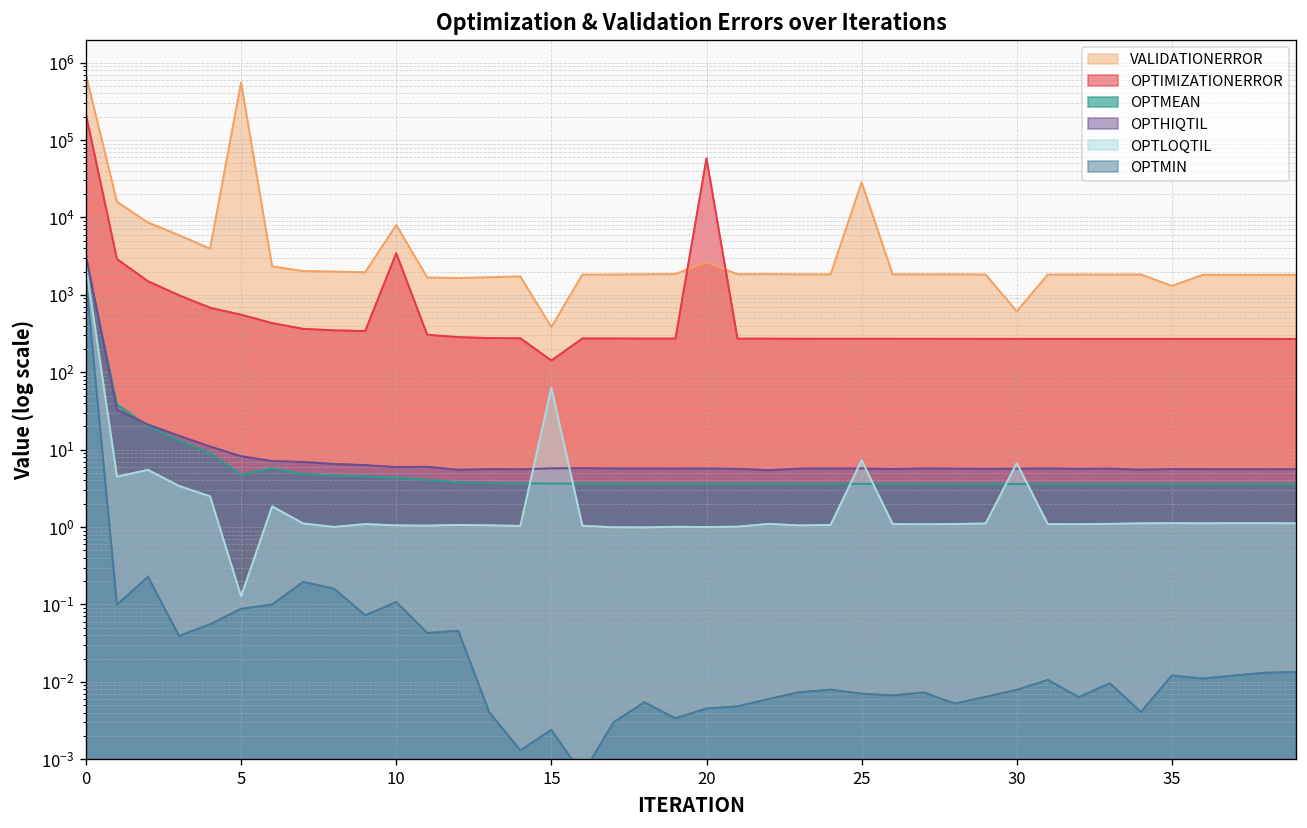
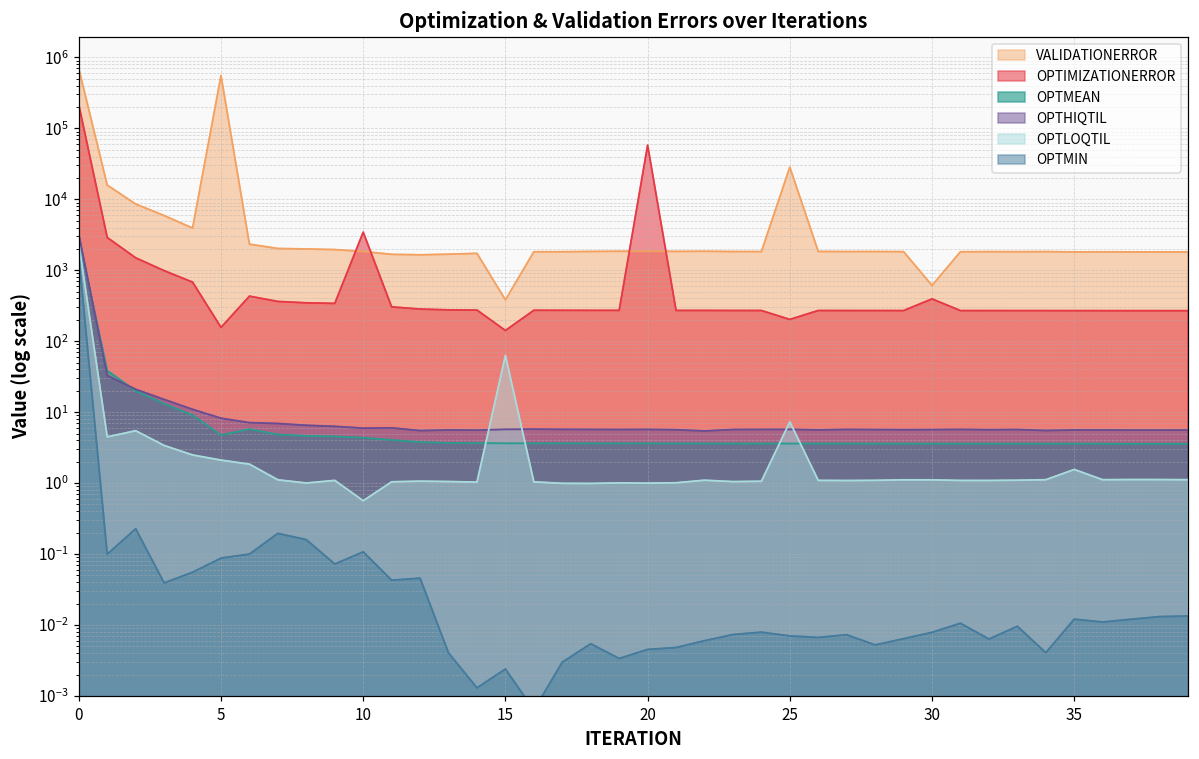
OPTIMIZATIONERROR, 5: 600 -> 160
OPTLOQTIL, 5: 0.13 -> 2.1
VALIDATIONERROR, 10: 8000 -> 1800
OPTLOQTIL, 10: 1.1 -> 0.6
VALIDATIONERROR, 20: 2700 -> 1900
OPTIMIZATIONERROR, 25: 270 -> 200
OPTIMIZATIONERROR, 30: 270 -> 400
OPTLOQTIL, 30: 7 -> 1.1
VALIDATIONERROR, 35: 1300 -> 1800
OPTLOQTIL, 35: 1.1 -> 1.6
